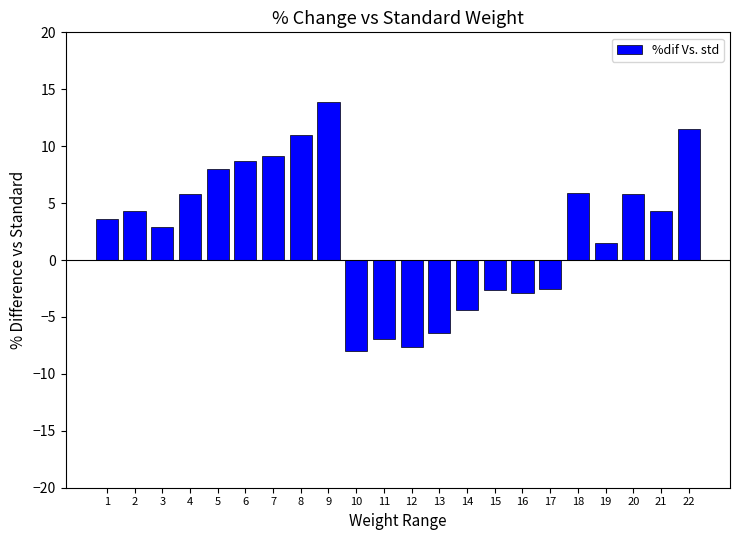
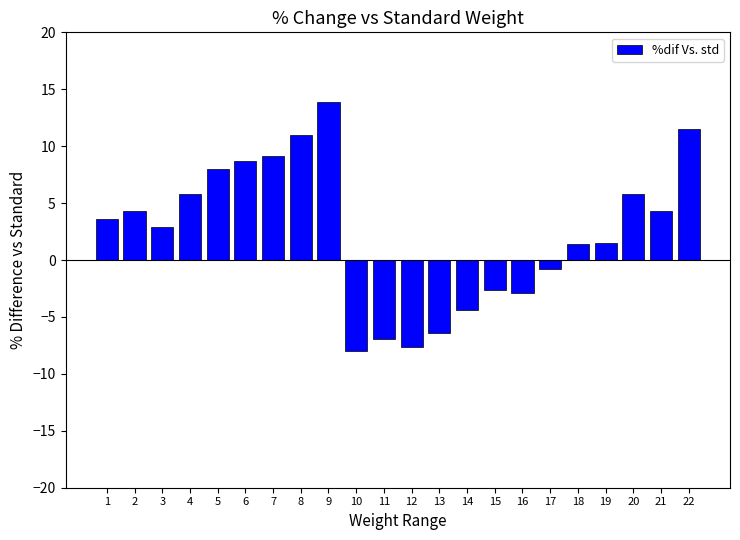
17: -2.6 -> -0.8
18: 5.9 -> 1.4
